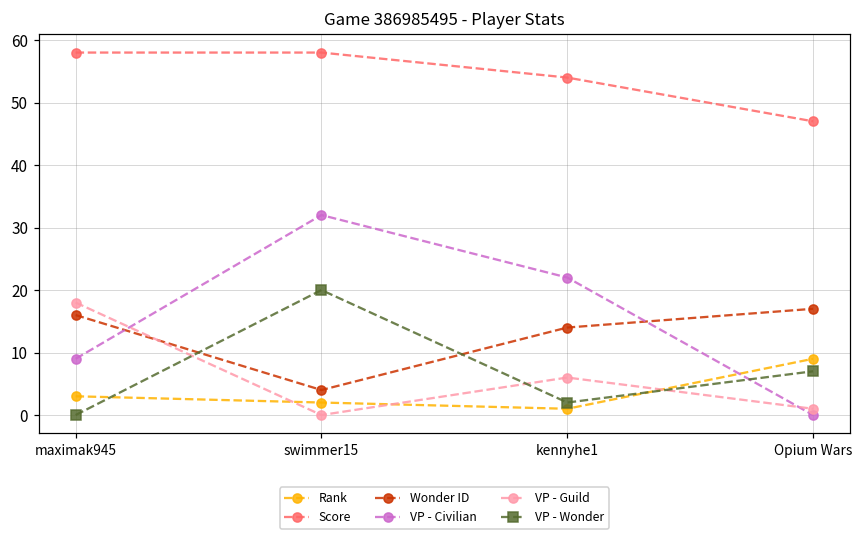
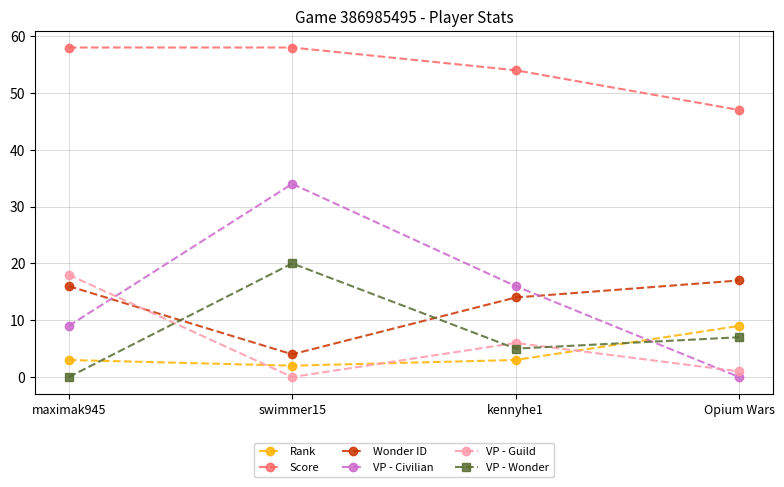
VP - Civilian, swimmer15: 32 -> 34
Rank, kennyhe1: 1 -> 3
VP - Civilian, kennyhe1: 22 -> 16
VP - Wonder, kennyhe1: 2 -> 5
